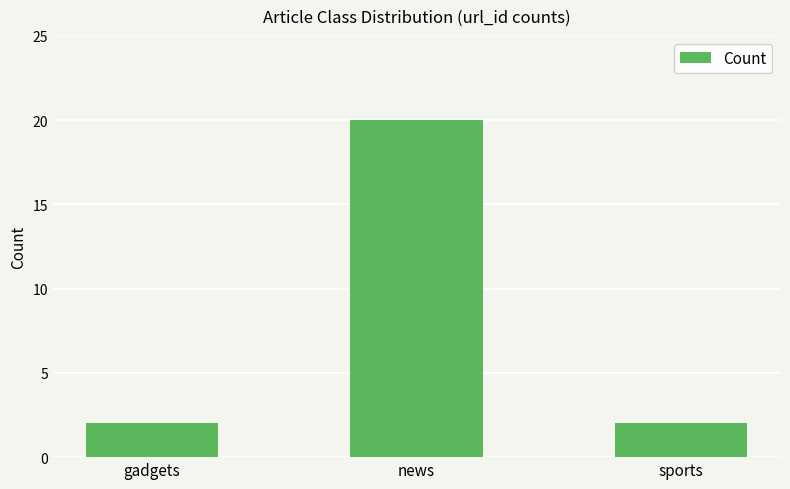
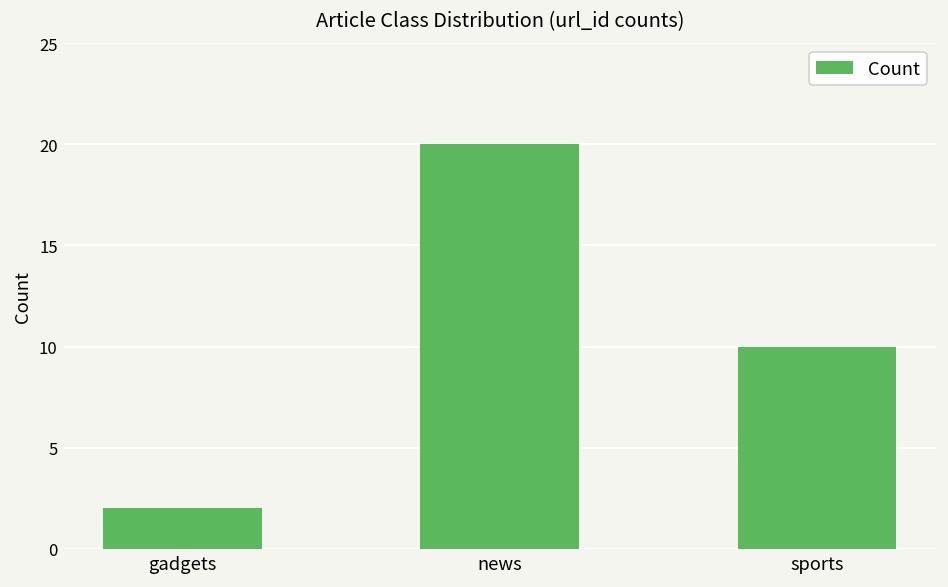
sports: 2 -> 10
